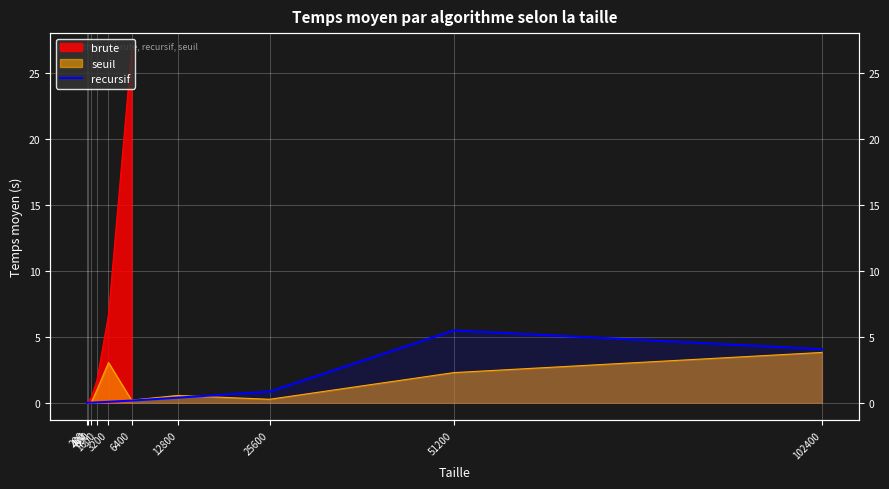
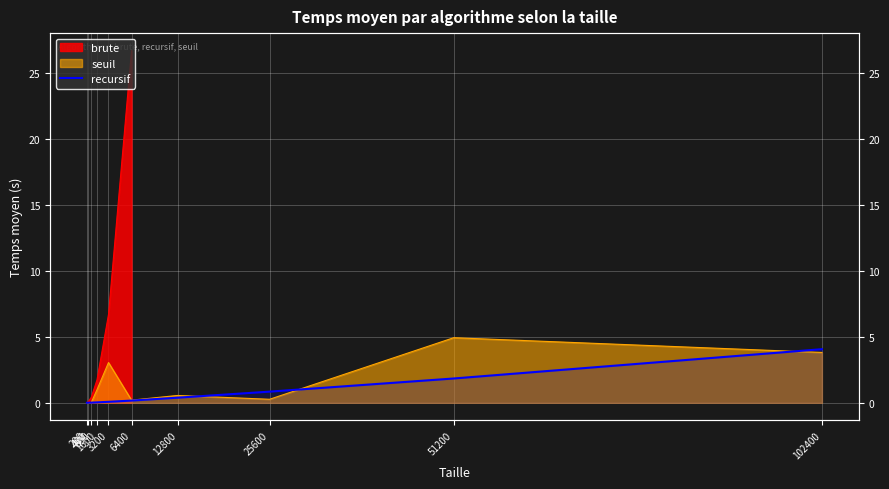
seuil, 51200: 2.3 -> 4.9
recursif, 51200: 5.5 -> 1.8
